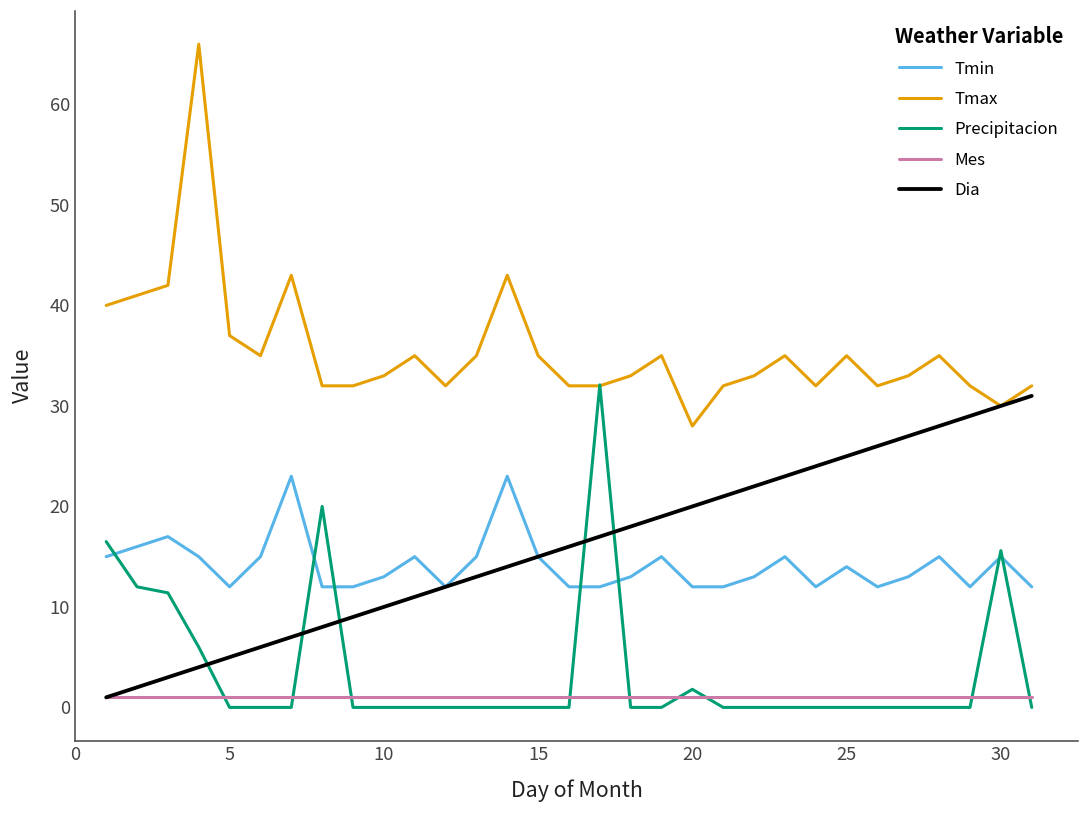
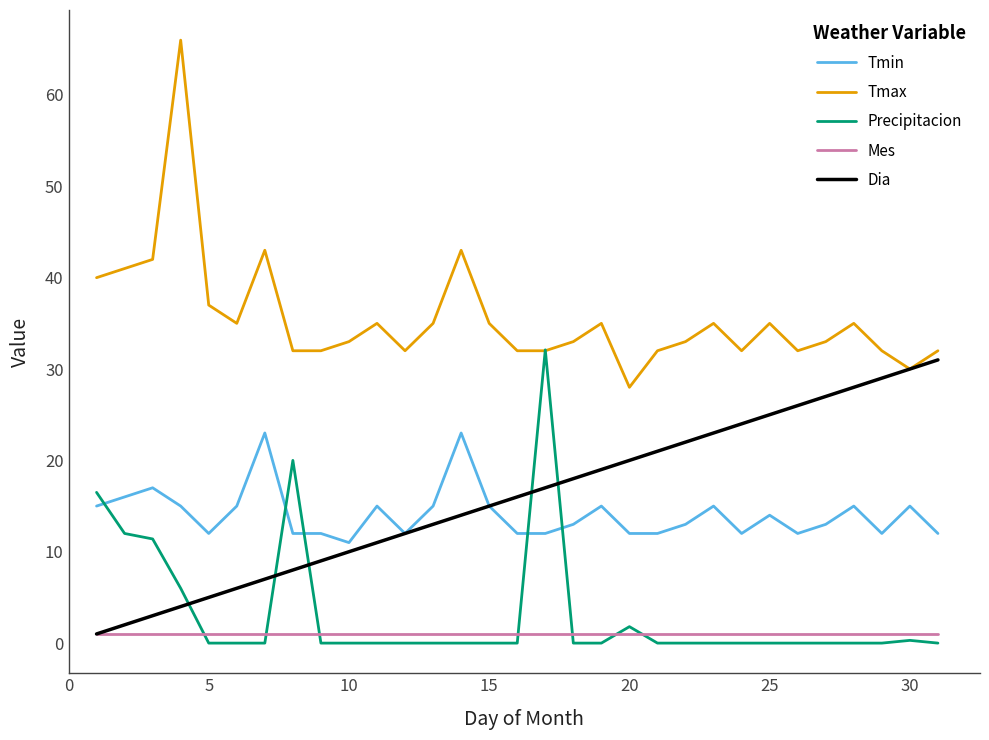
Tmin, 10: 13 -> 11
Precipitacion, 30: 16 -> 0
